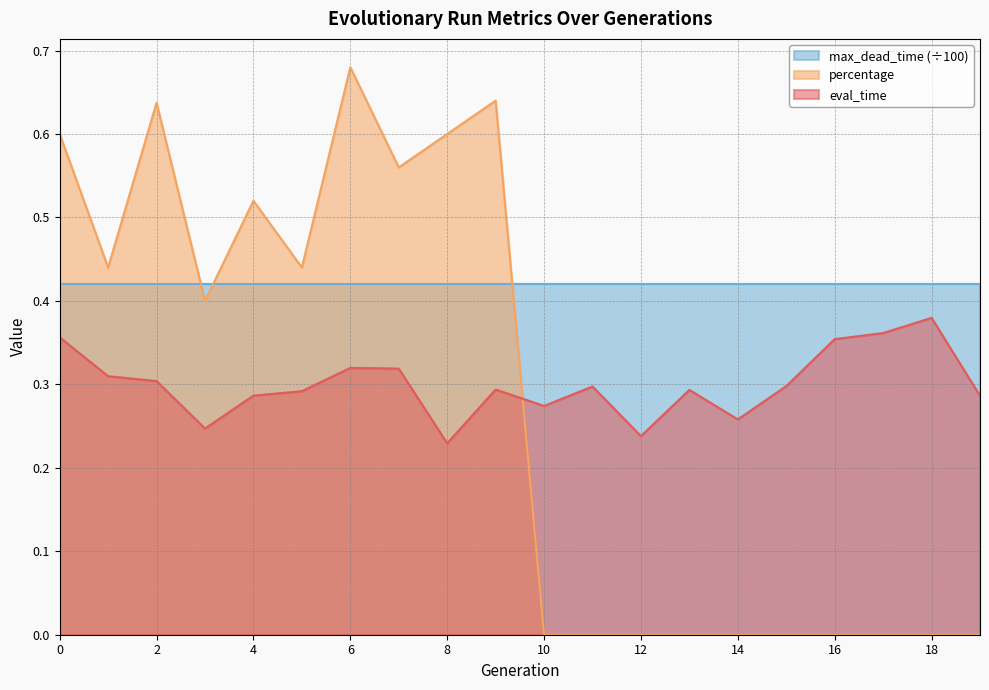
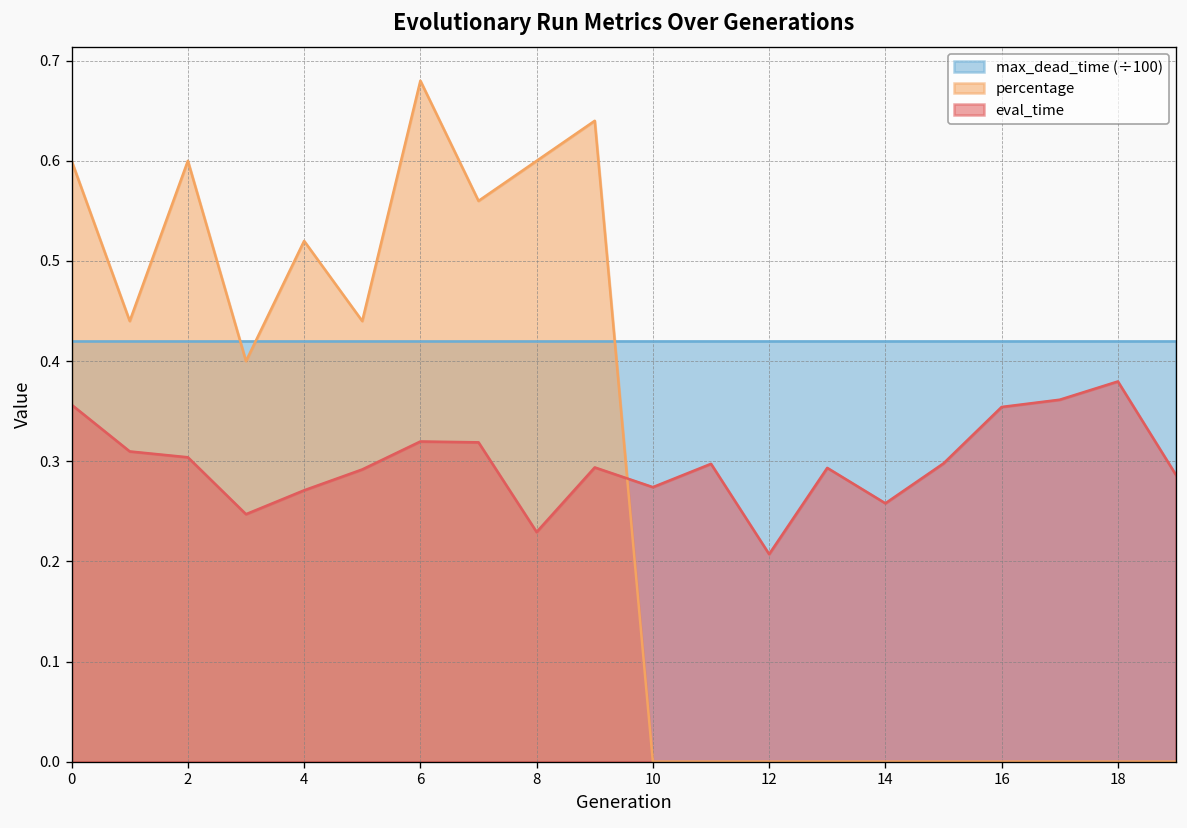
percentage, 2: 0.64 -> 0.60
eval_time, 4: 0.29 -> 0.27
eval_time, 12: 0.24 -> 0.21
